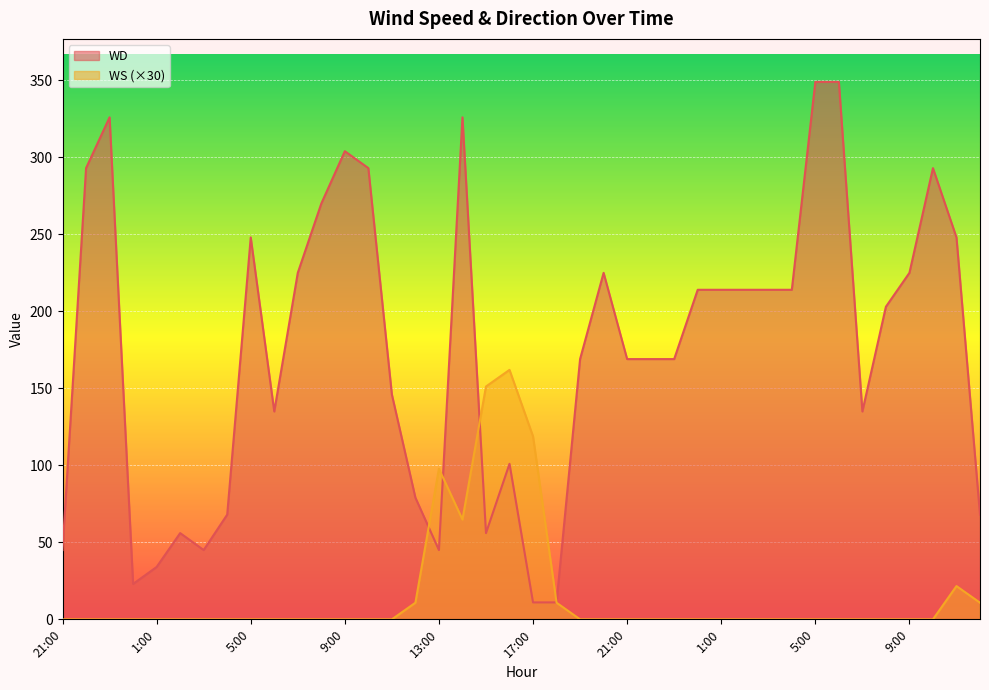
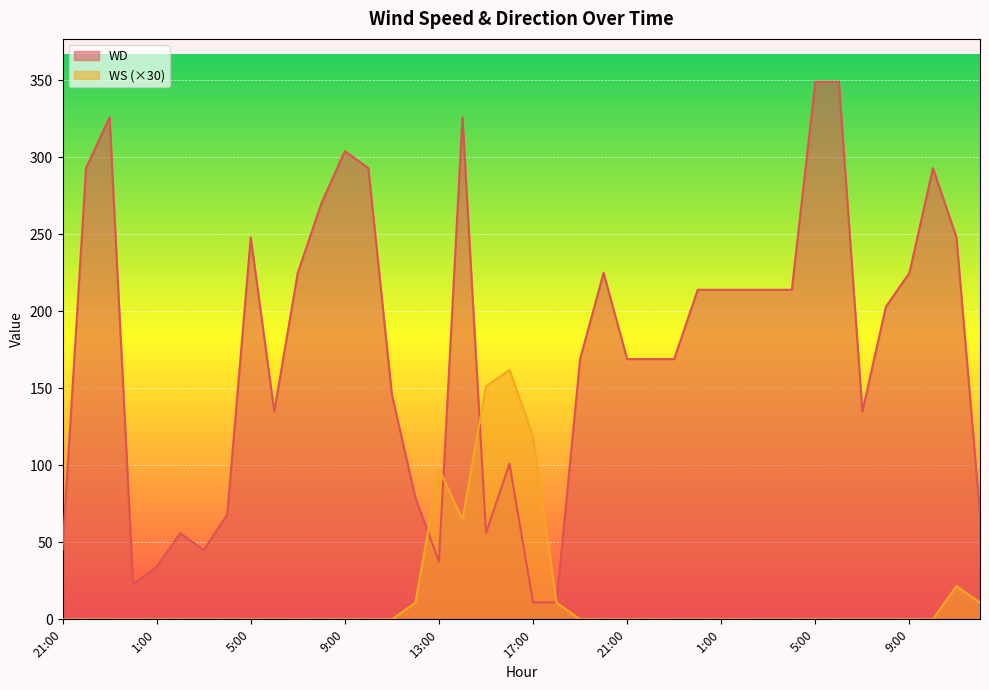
WD, 13:00: 45 -> 38
